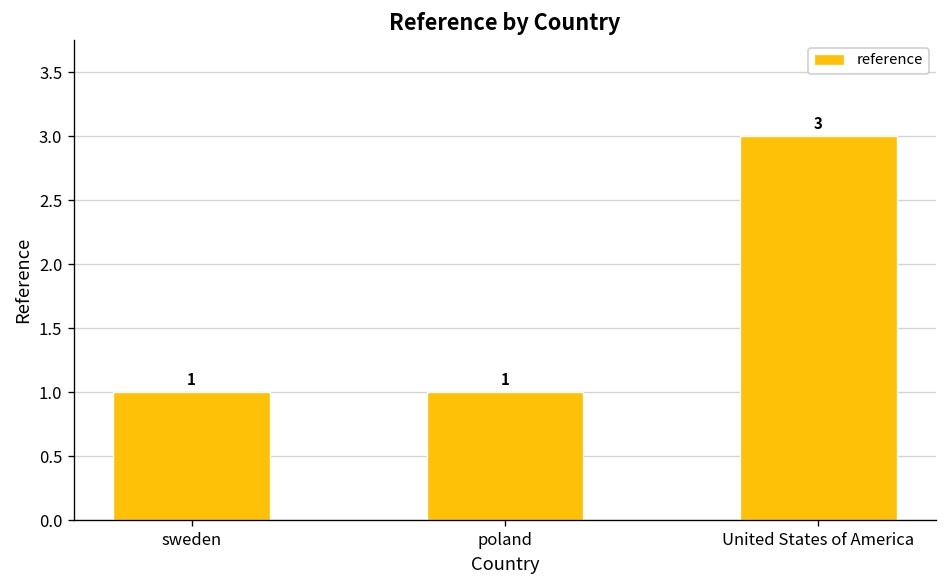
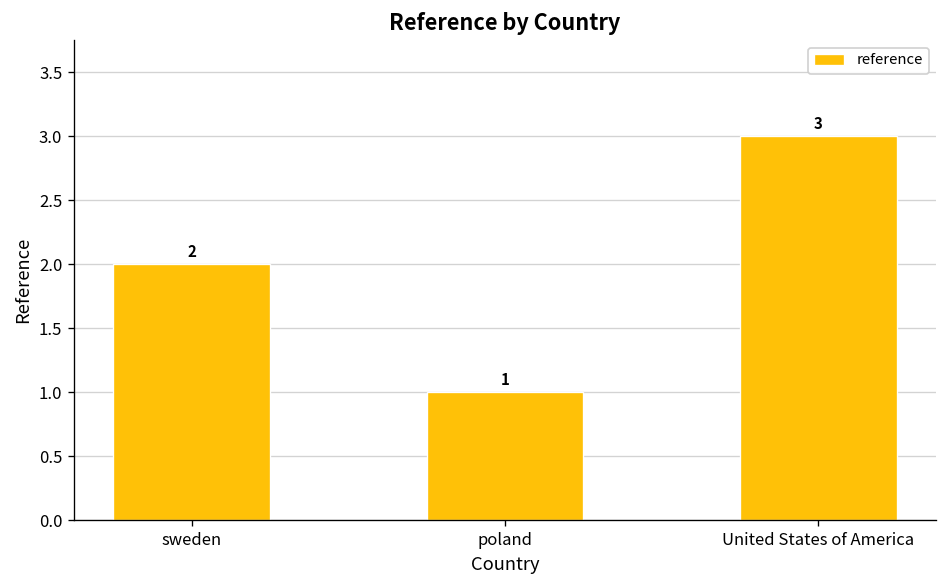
sweden: 1 -> 2
